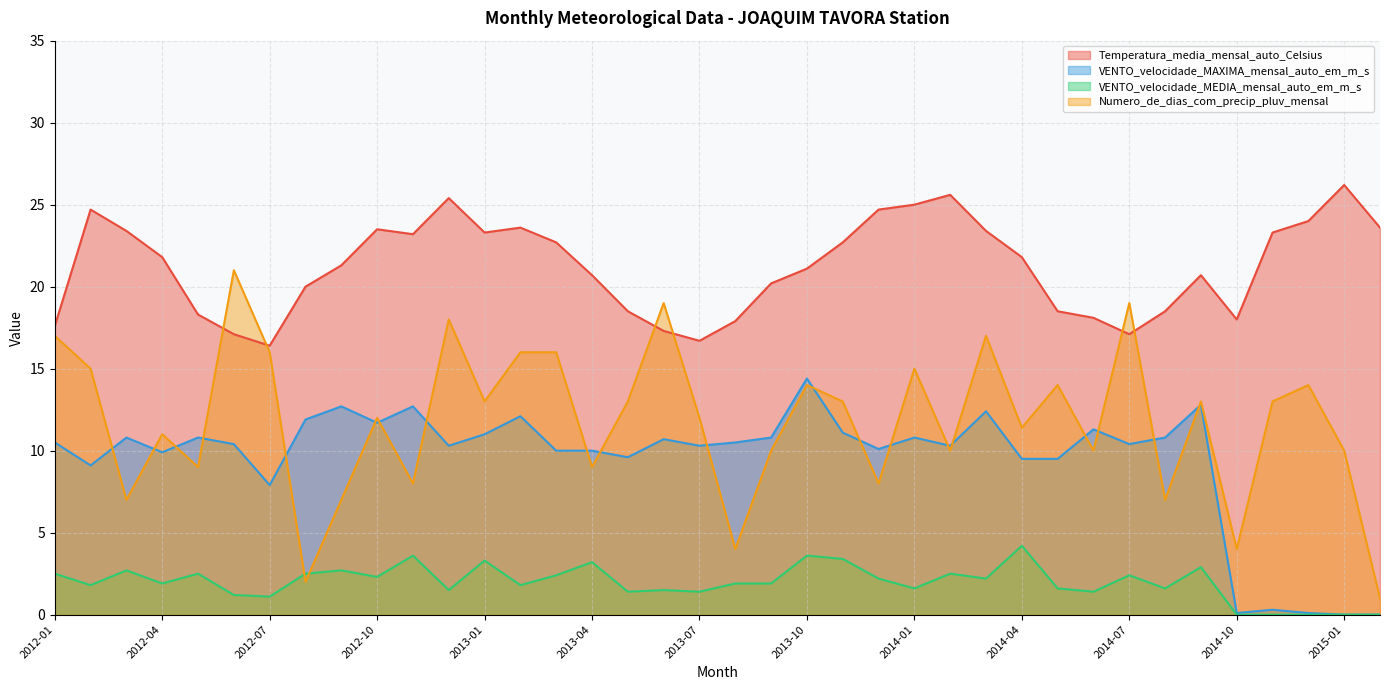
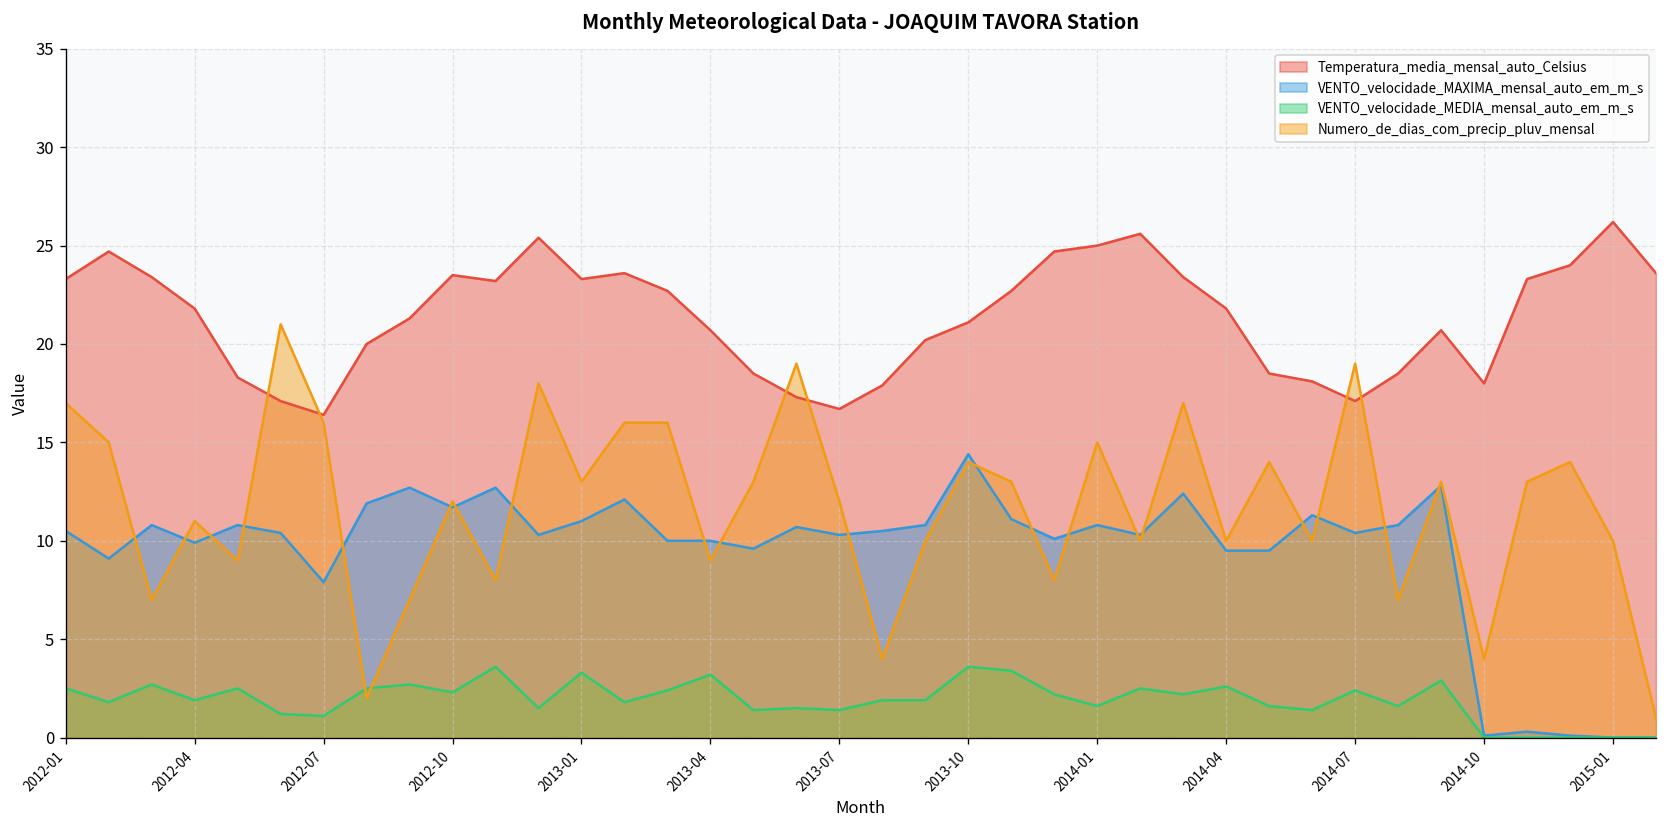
Temperatura_media_mensal_auto_Celsius, 2012-01: 17.6 -> 23.3
VENTO_velocidade_MEDIA_mensal_auto_em_m_s, 2014-04: 4.2 -> 2.6
Numero_de_dias_com_precip_pluv_mensal, 2014-04: 11.4 -> 10.0
